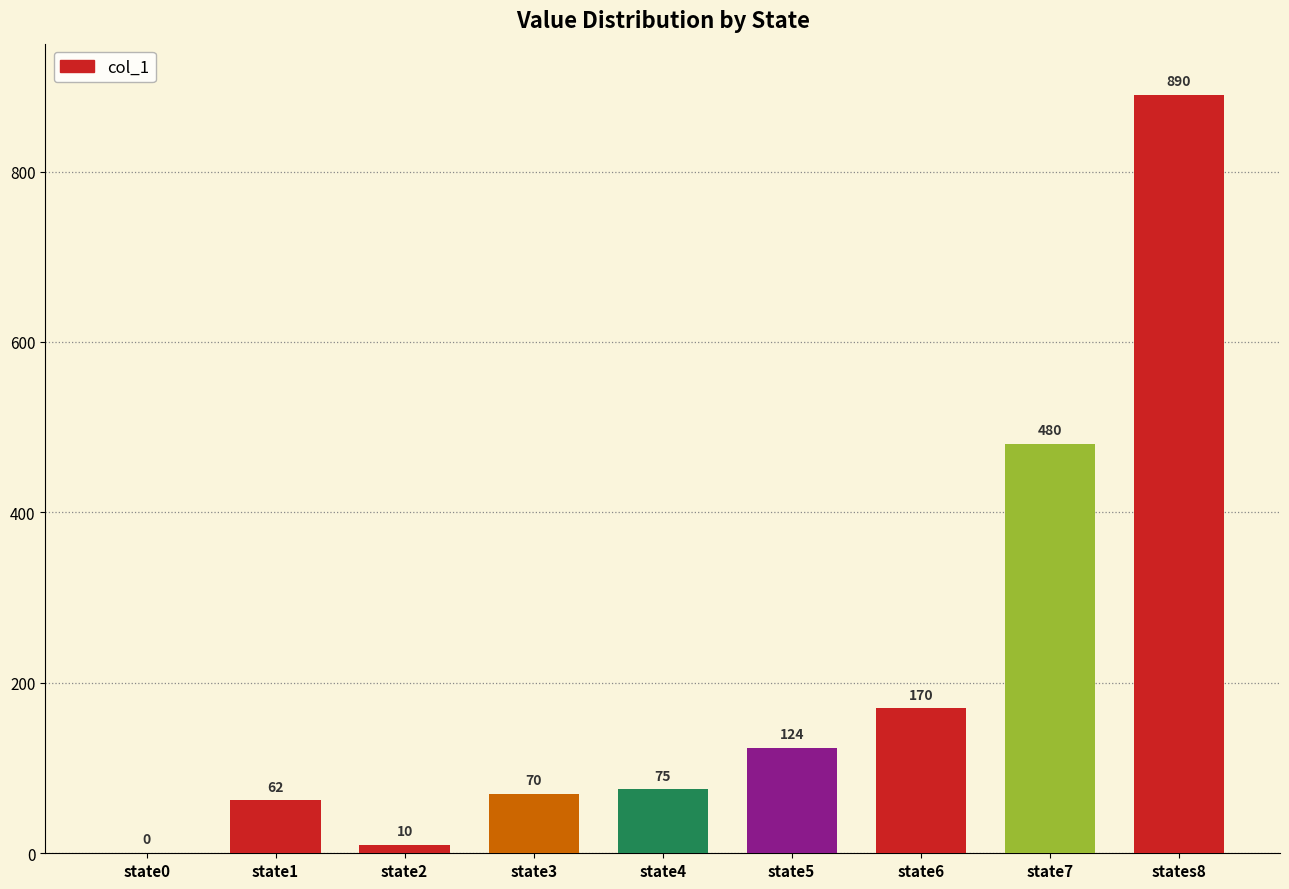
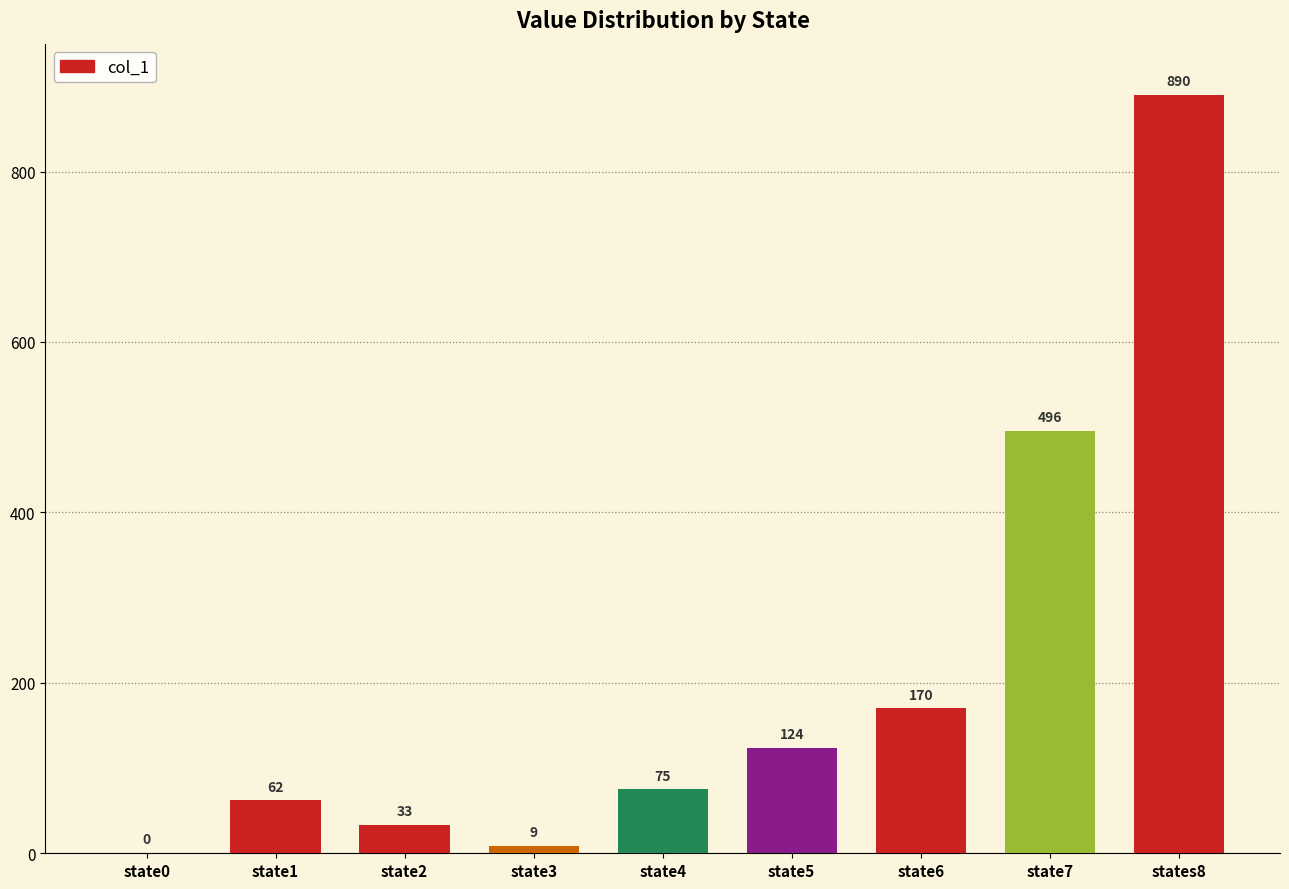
state2: 10 -> 33
state3: 70 -> 9
state7: 480 -> 496
